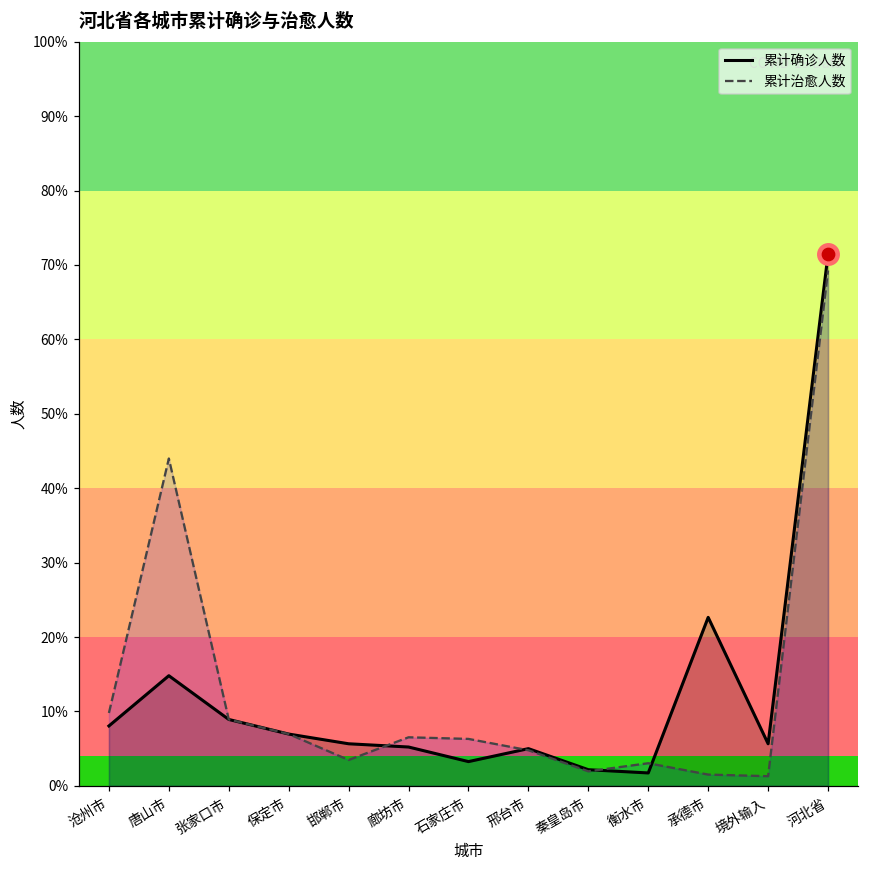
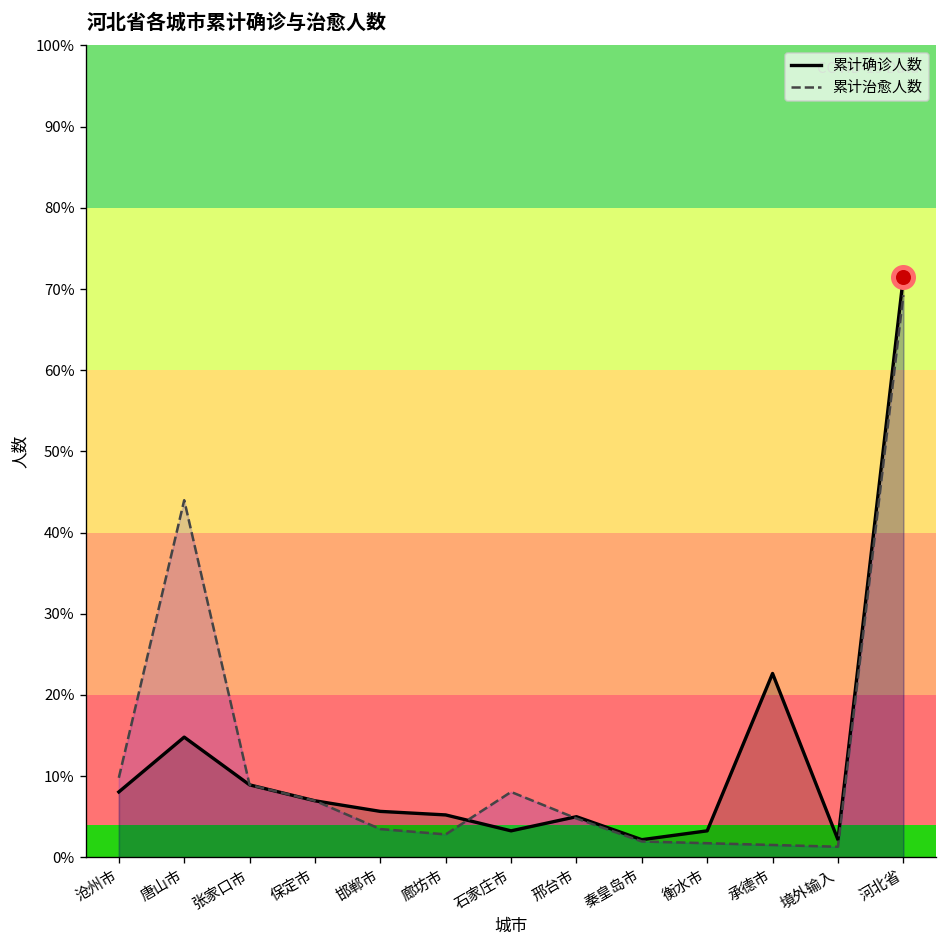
累计治愈人数, 廊坊市: 7% -> 3%
累计治愈人数, 石家庄市: 6% -> 8%
累计确诊人数, 衡水市: 2% -> 3%
累计治愈人数, 衡水市: 3% -> 2%
累计确诊人数, 境外输入: 6% -> 2%
